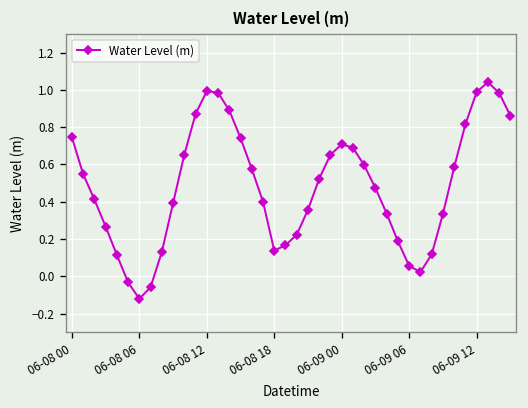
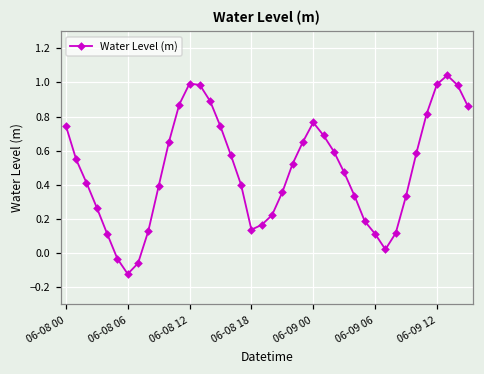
06-09 00: 0.71 -> 0.77
06-09 06: 0.06 -> 0.11
